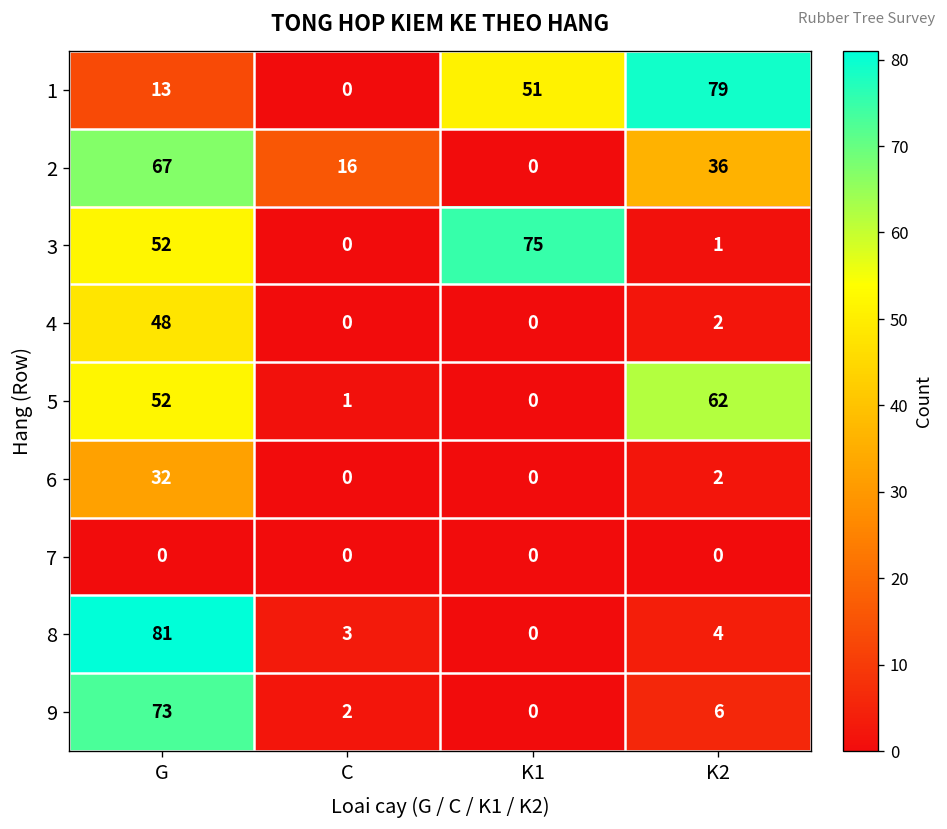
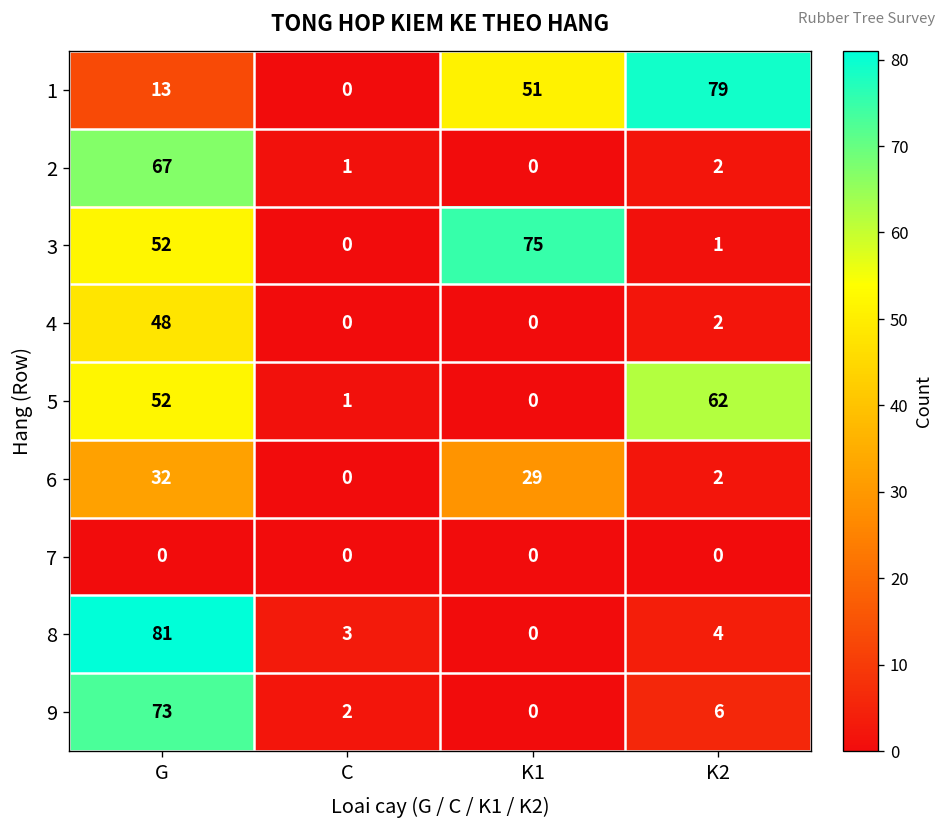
2, C: 16 -> 1
2, K2: 36 -> 2
6, K1: 0 -> 29
